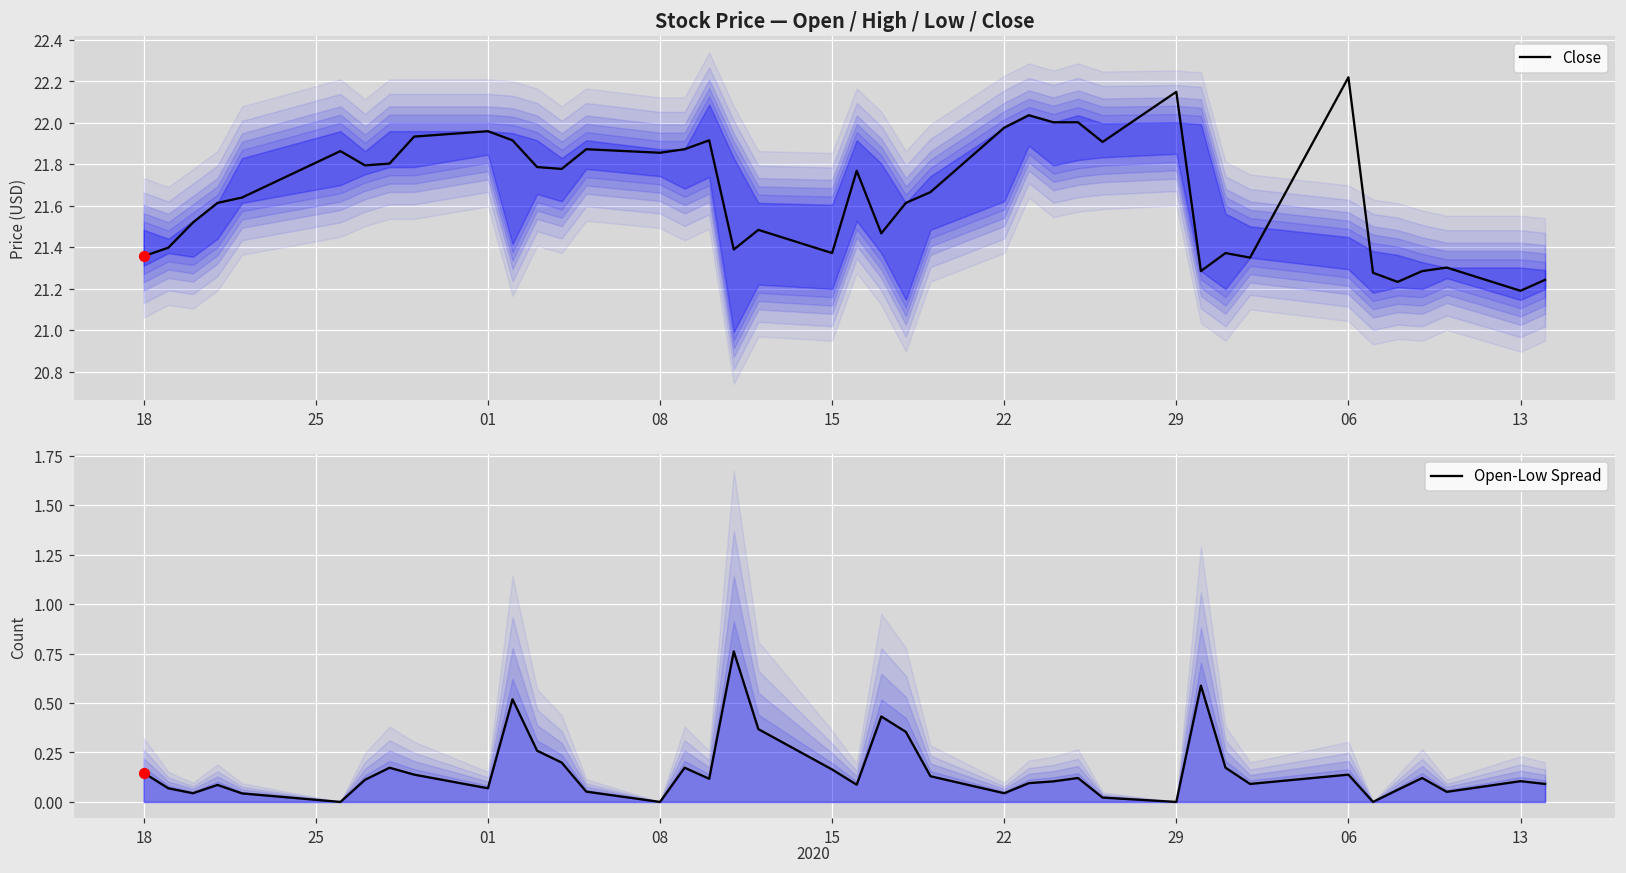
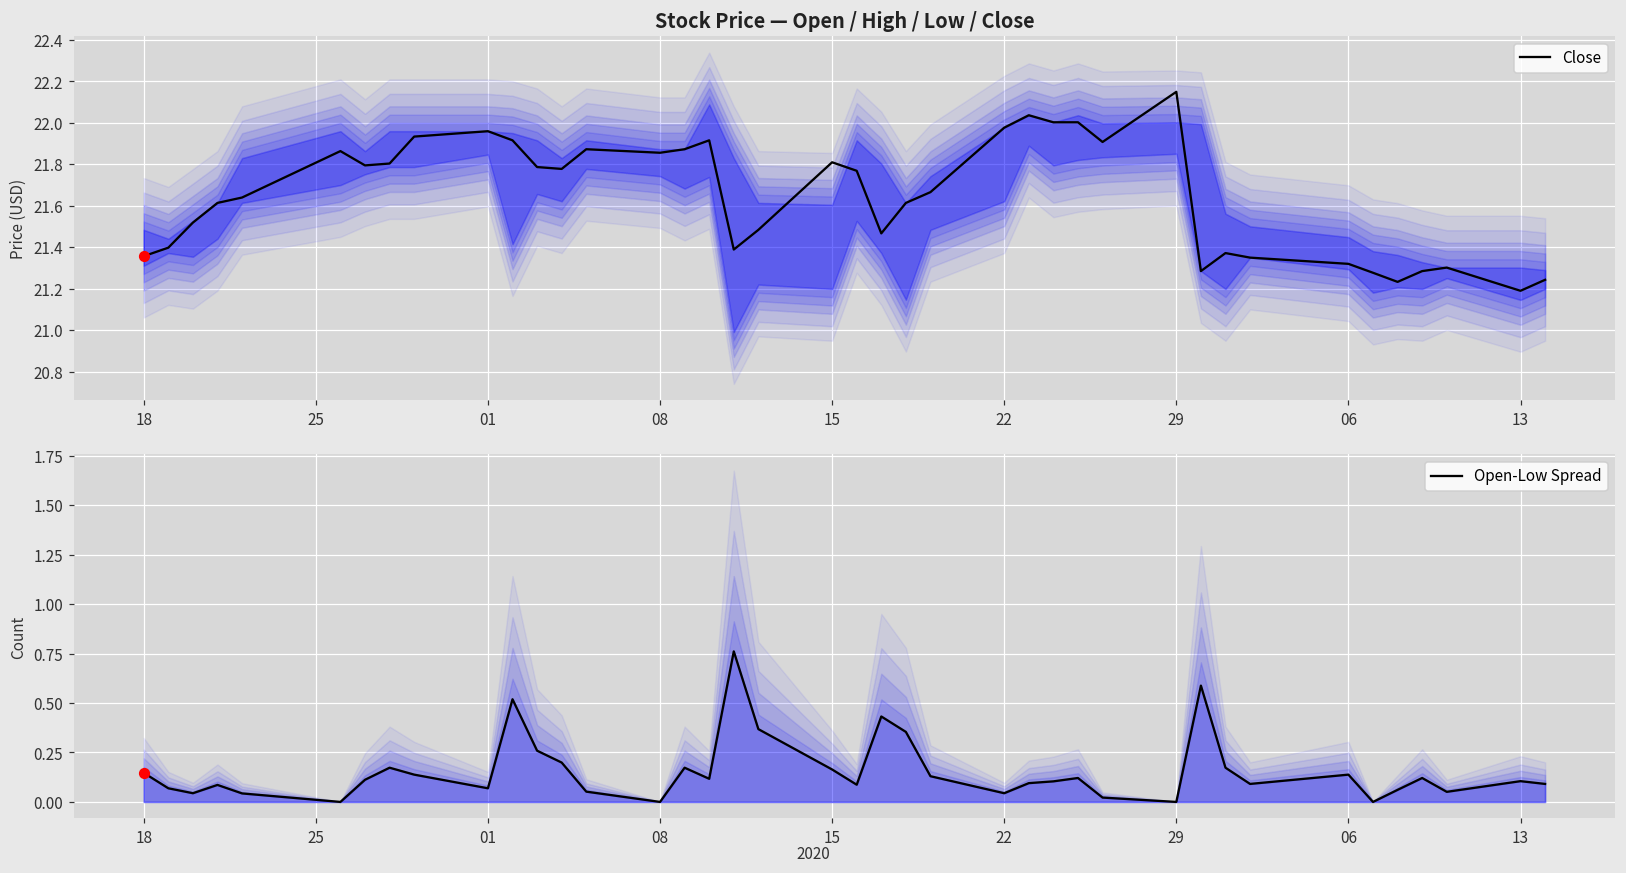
Stock Price — Open / High / Low / Close, Close, 15: 21.37 -> 21.81
Stock Price — Open / High / Low / Close, Close, 06: 22.22 -> 21.32
